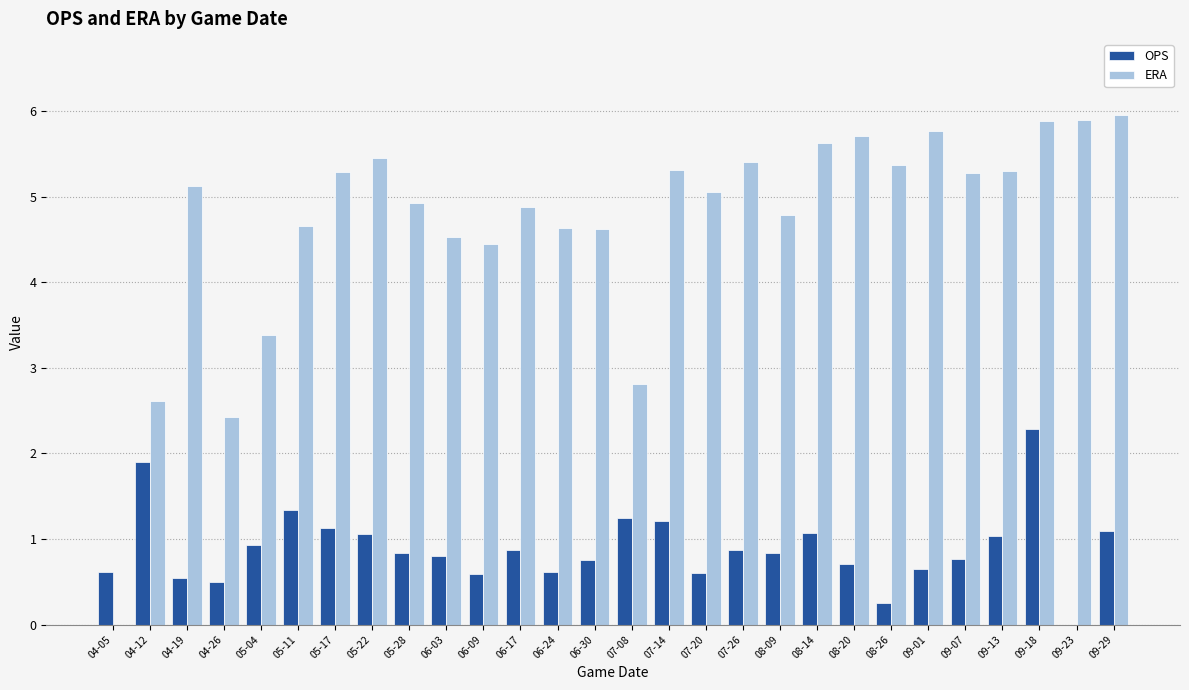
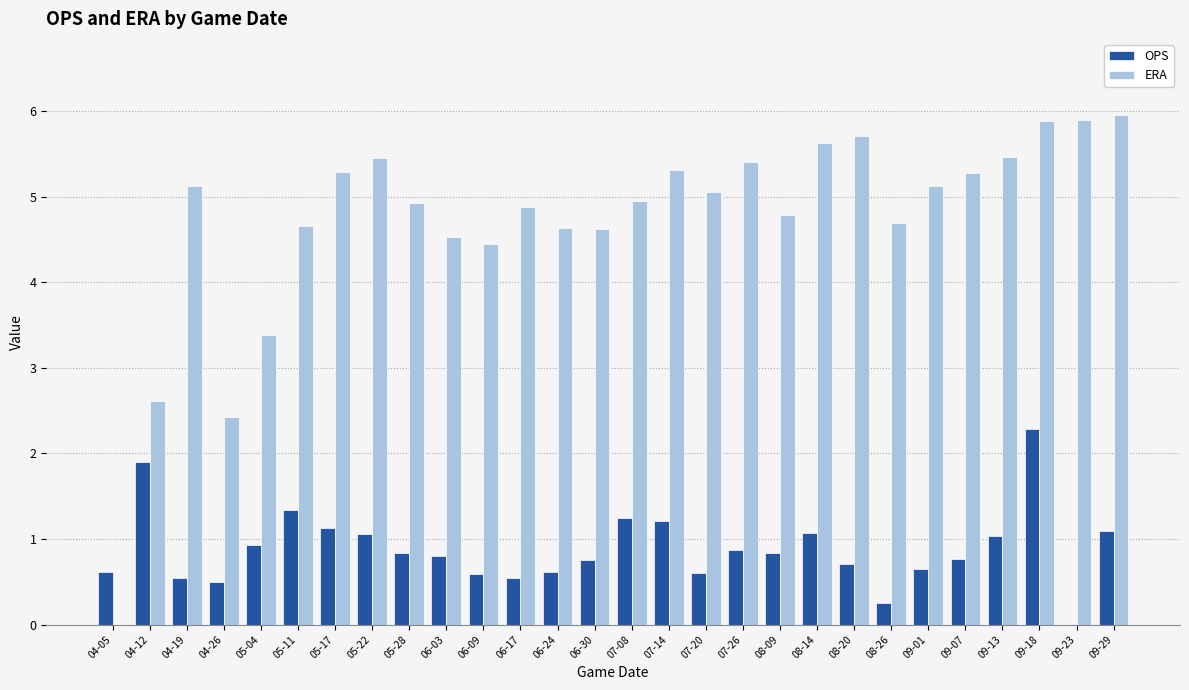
OPS, 06-17: 0.9 -> 0.5
ERA, 07-08: 2.8 -> 5.0
ERA, 08-26: 5.4 -> 4.7
ERA, 09-01: 5.8 -> 5.1
ERA, 09-13: 5.3 -> 5.5
